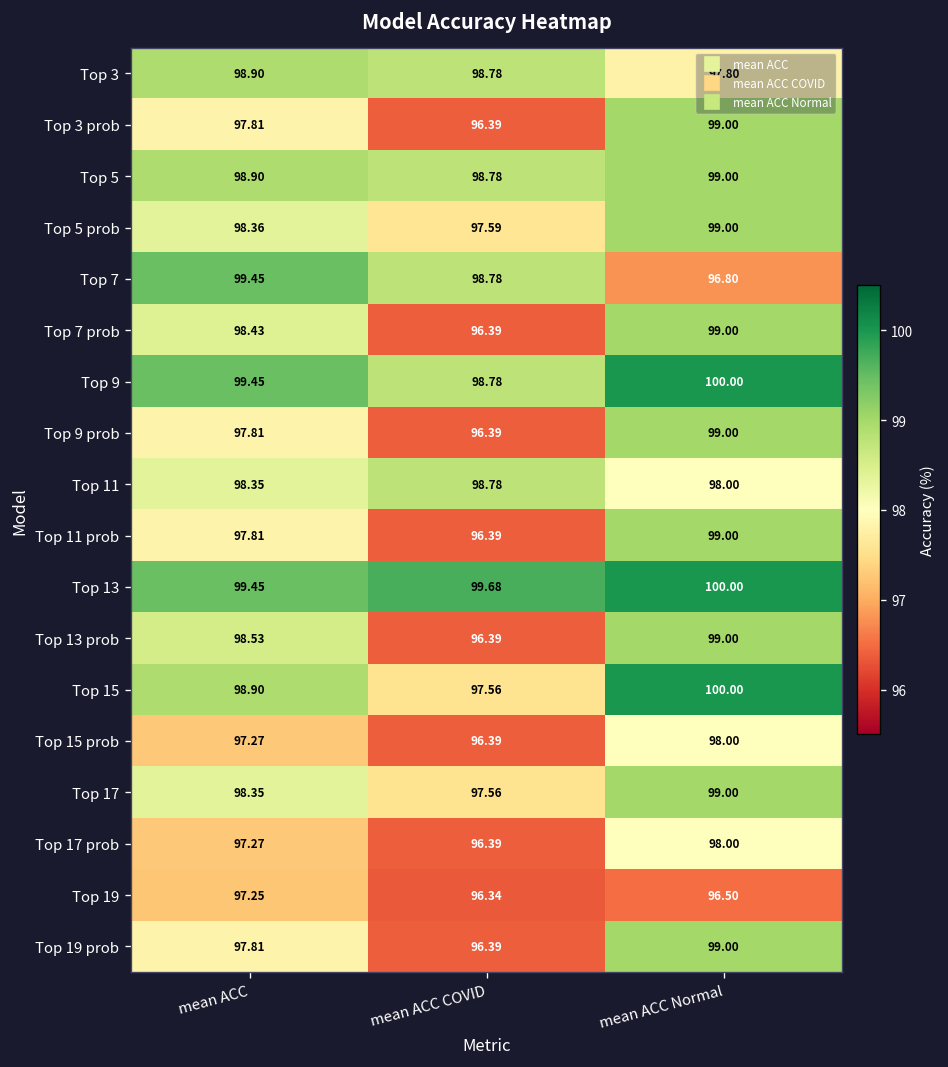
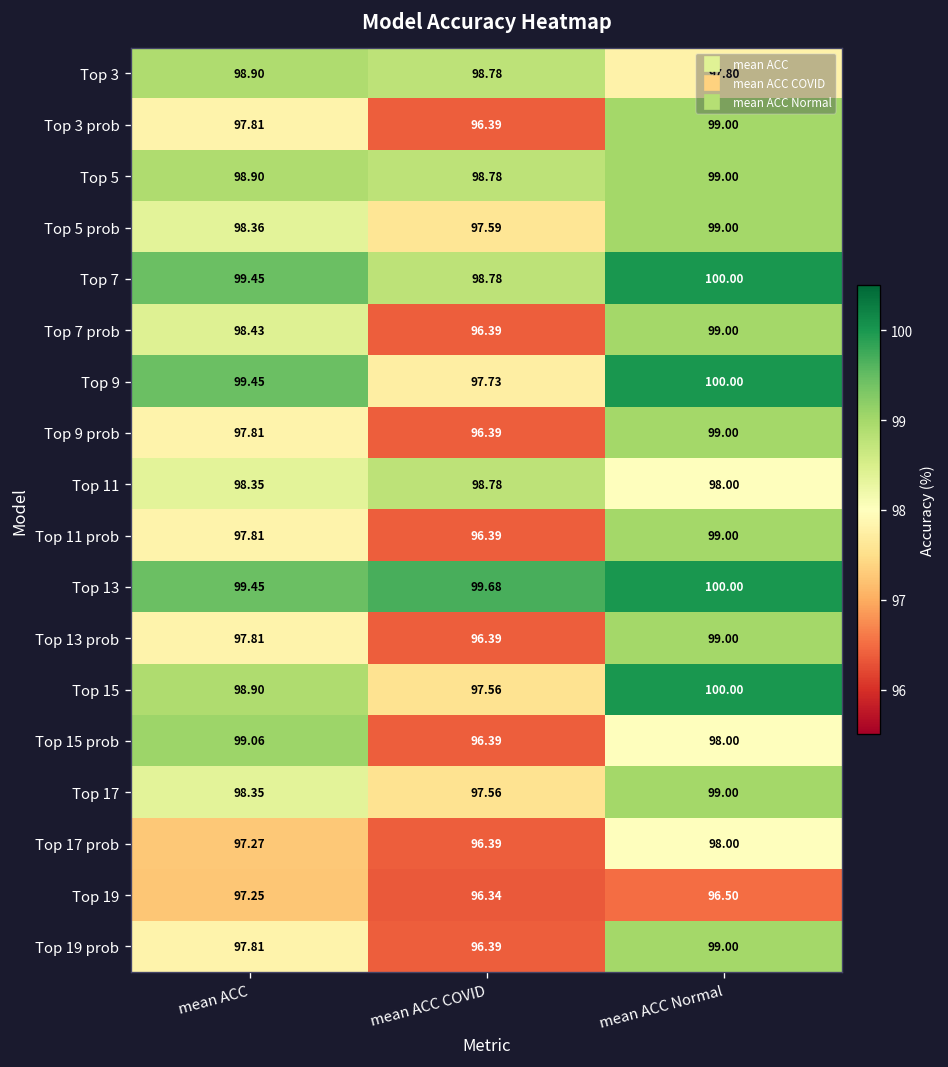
Top 7, mean ACC Normal: 96.80 -> 100.00
Top 9, mean ACC COVID: 98.78 -> 97.73
Top 13 prob, mean ACC: 98.53 -> 97.81
Top 15 prob, mean ACC: 97.27 -> 99.06
